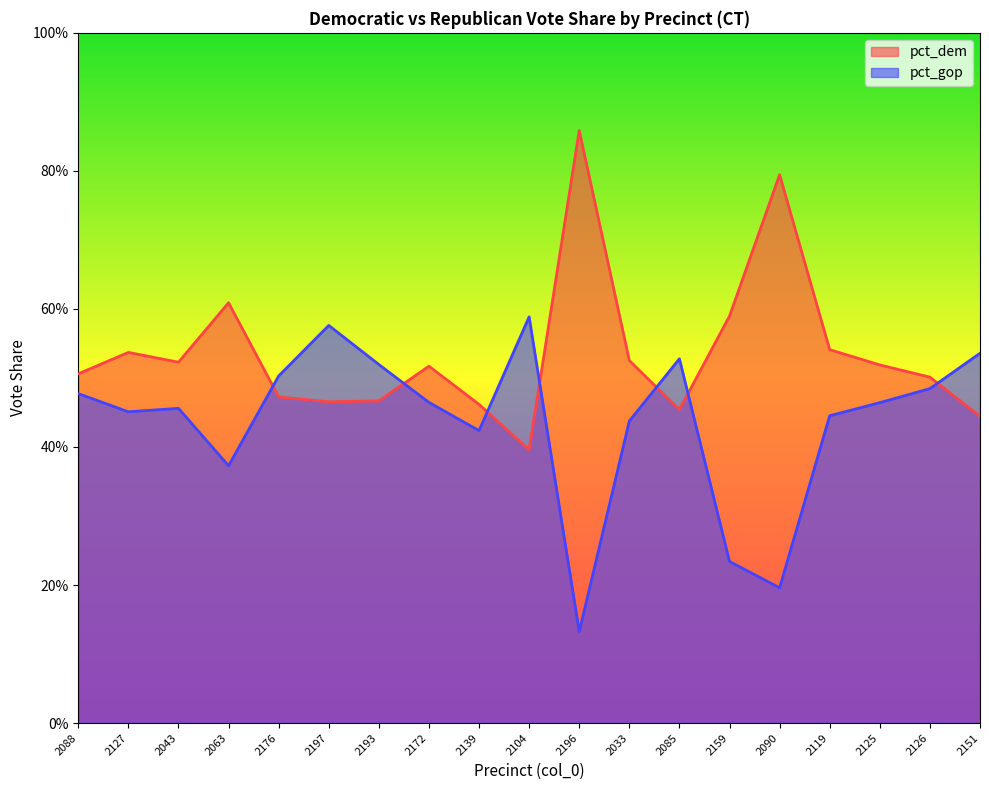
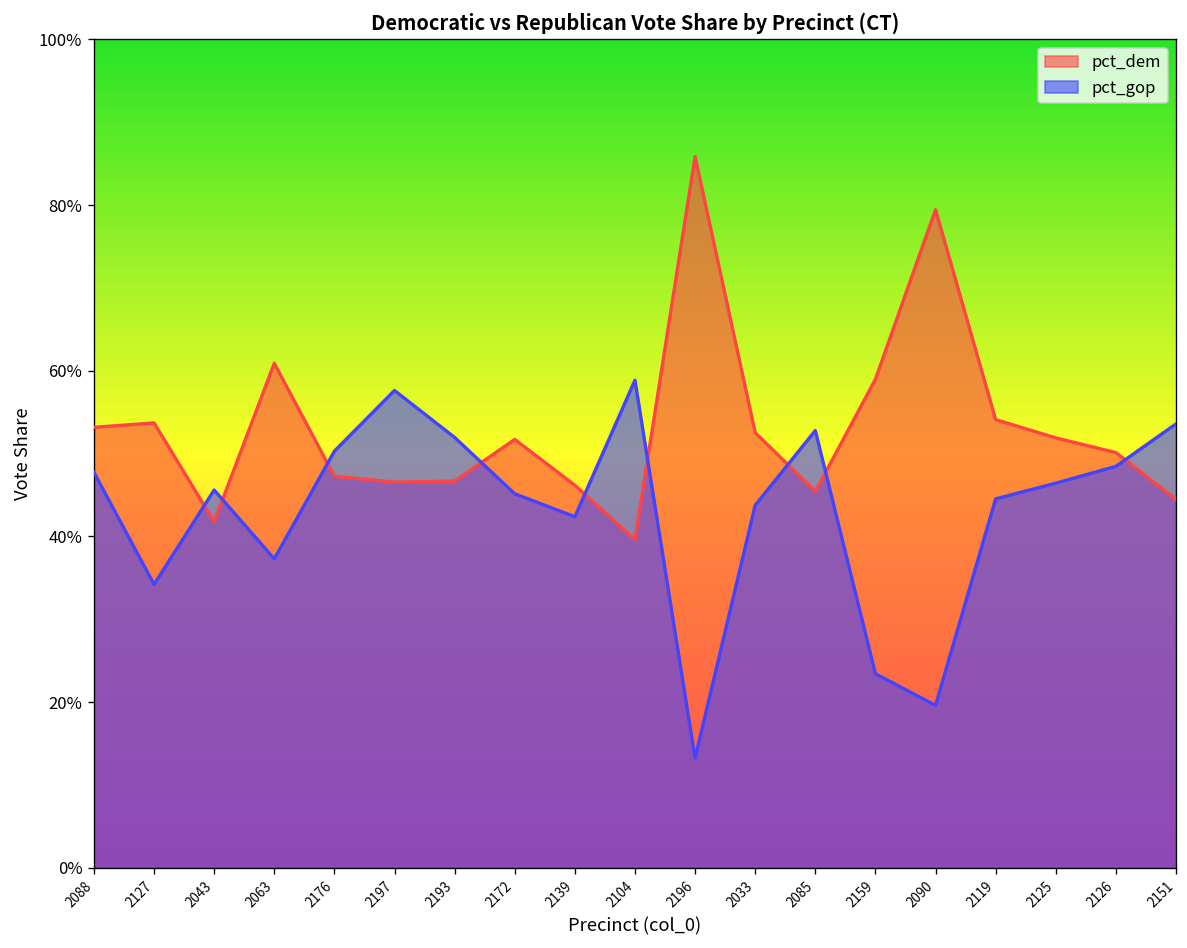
pct_dem, 2088: 51% -> 53%
pct_gop, 2127: 45% -> 34%
pct_dem, 2043: 52% -> 42%
pct_gop, 2172: 46% -> 45%
